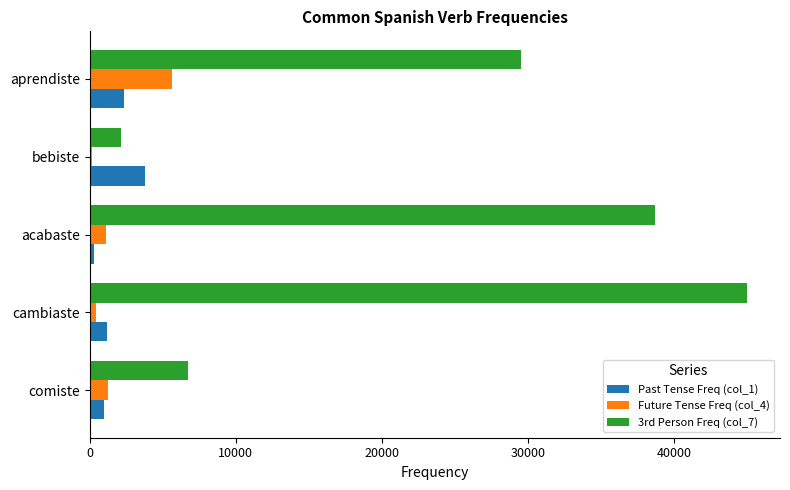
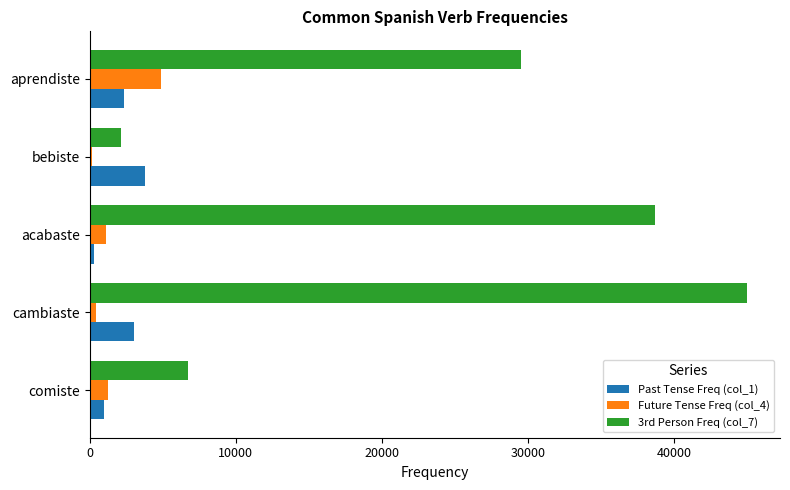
Future Tense Freq (col_4), aprendiste: 5700 -> 4800
Past Tense Freq (col_1), cambiaste: 1200 -> 3000
